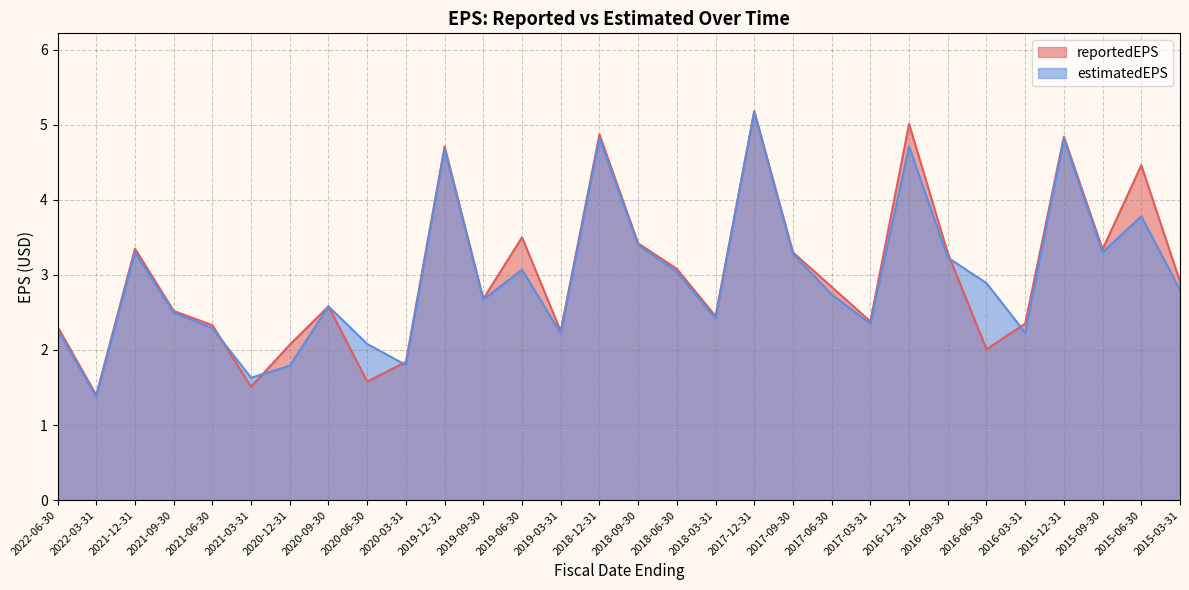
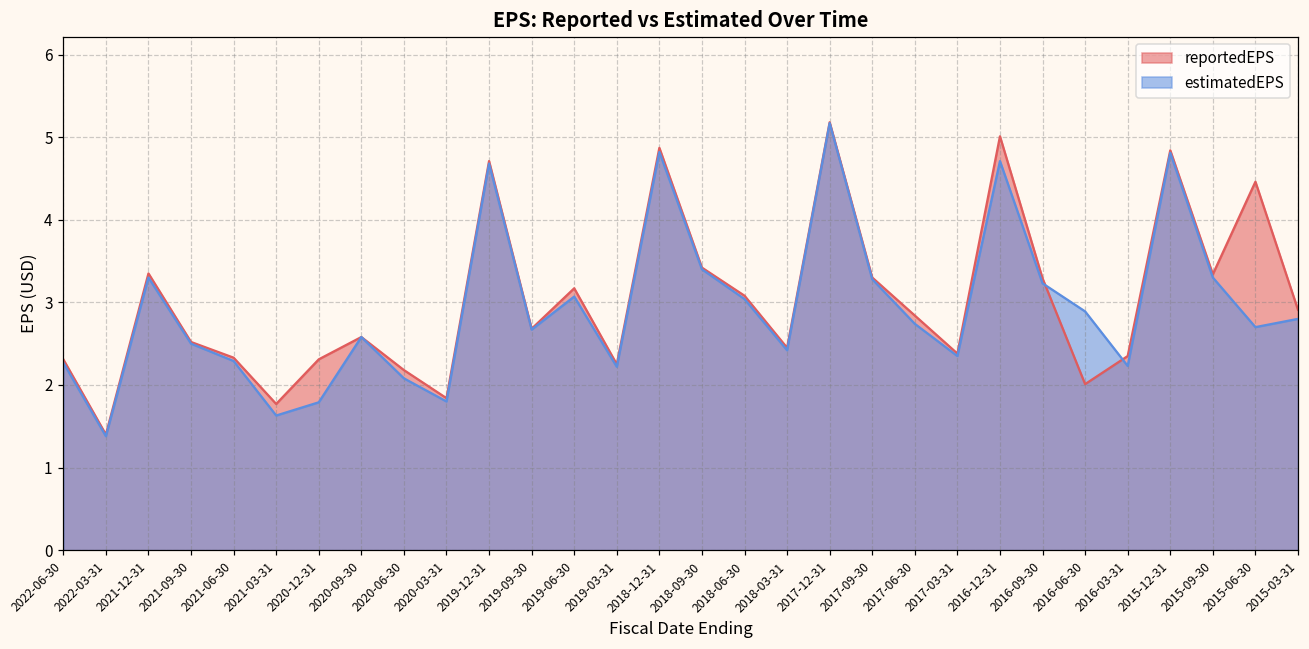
reportedEPS, 2021-03-31: 1.5 -> 1.8
reportedEPS, 2020-12-31: 2.1 -> 2.3
reportedEPS, 2020-06-30: 1.6 -> 2.2
reportedEPS, 2019-06-30: 3.5 -> 3.2
estimatedEPS, 2015-06-30: 3.8 -> 2.7
